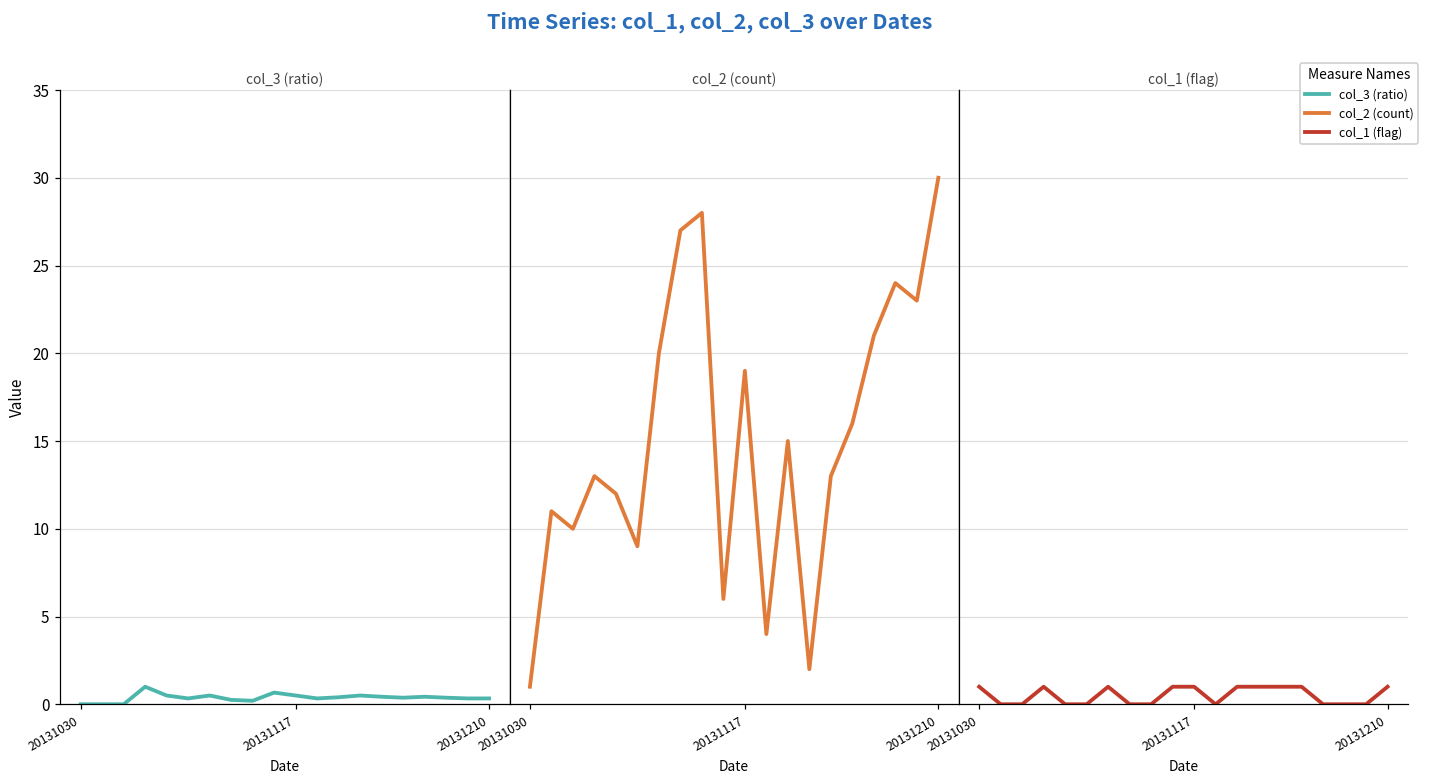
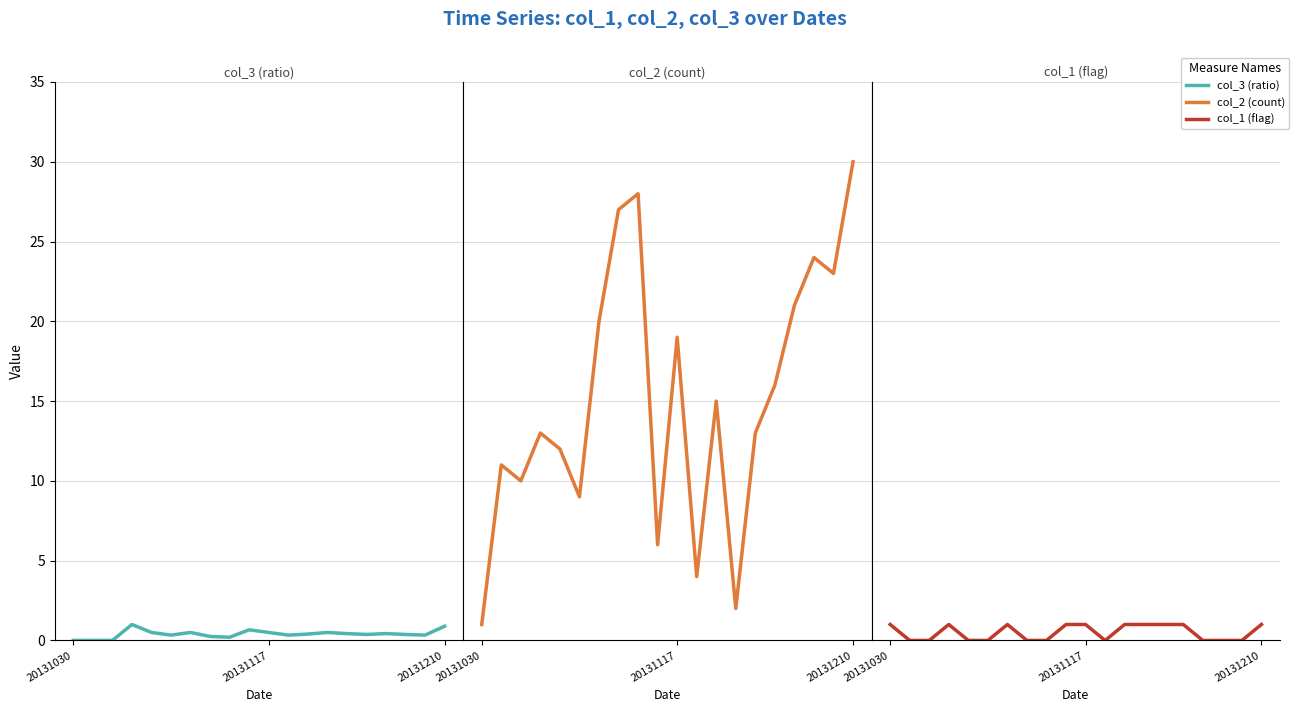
col_3 (ratio), 20131210: 0.3 -> 0.9
